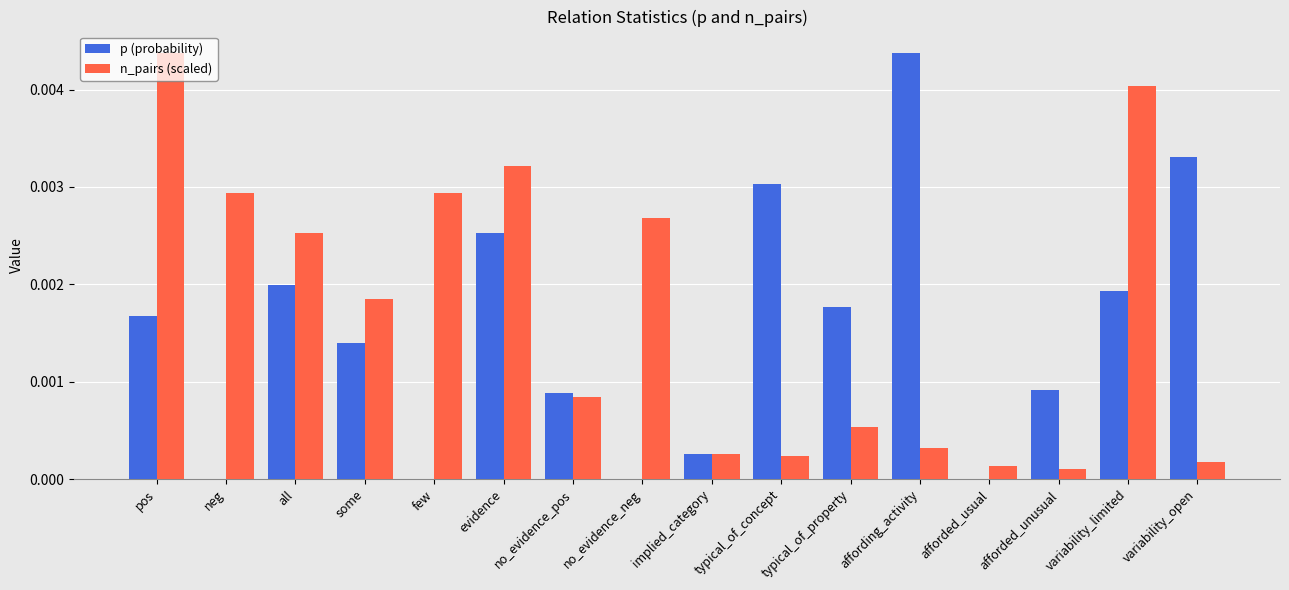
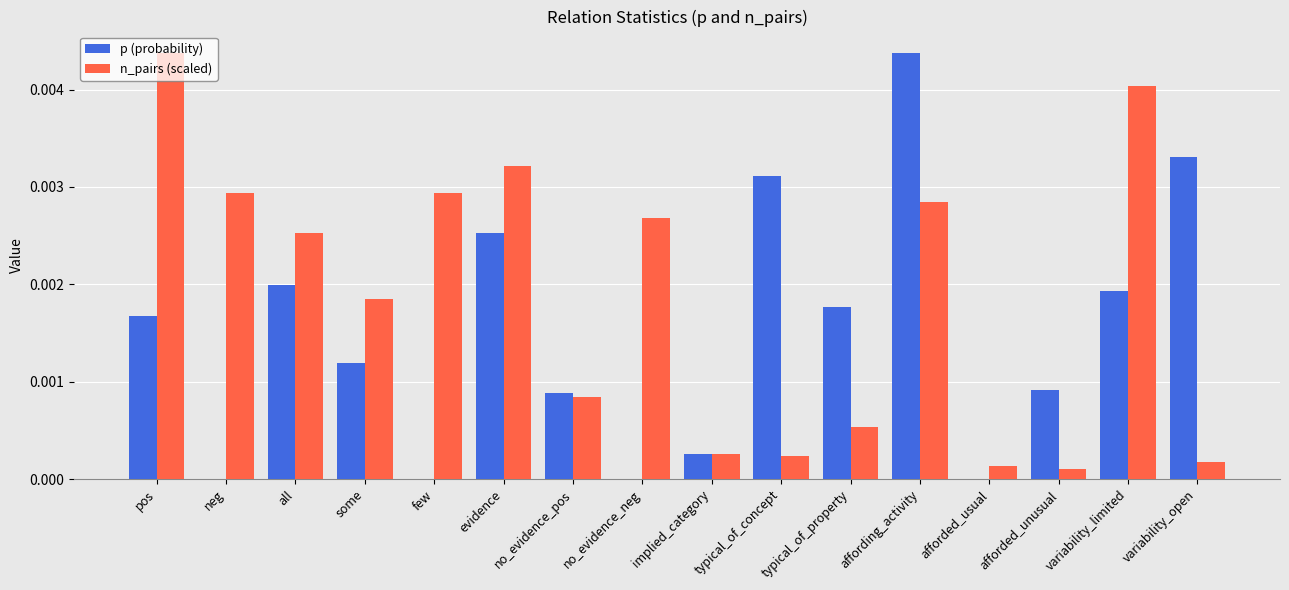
p (probability), some: 0.0014 -> 0.0012
p (probability), typical_of_concept: 0.0030 -> 0.0031
n_pairs (scaled), affording_activity: 0.0003 -> 0.0028
